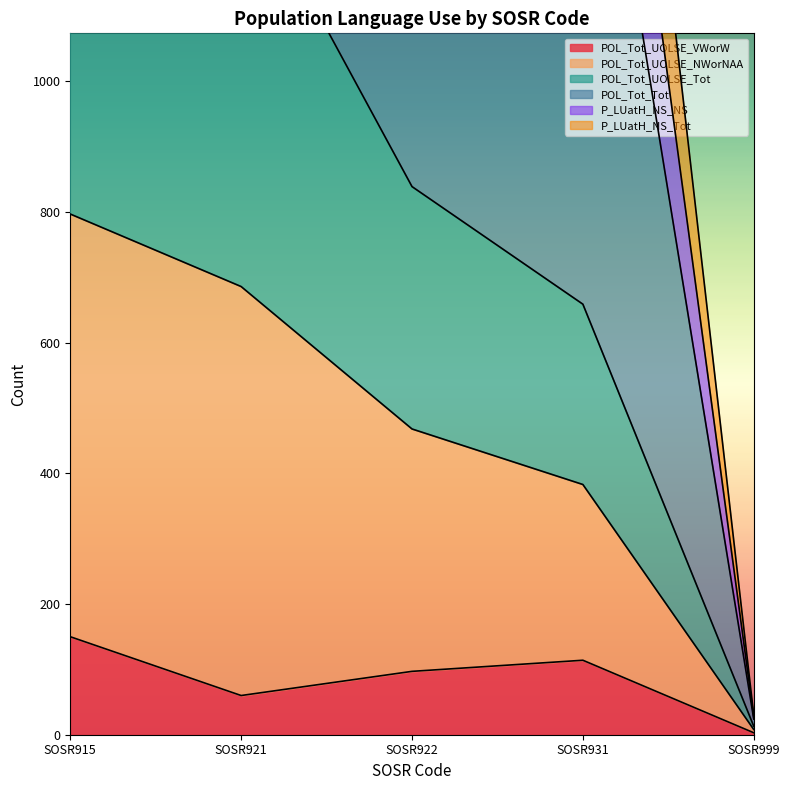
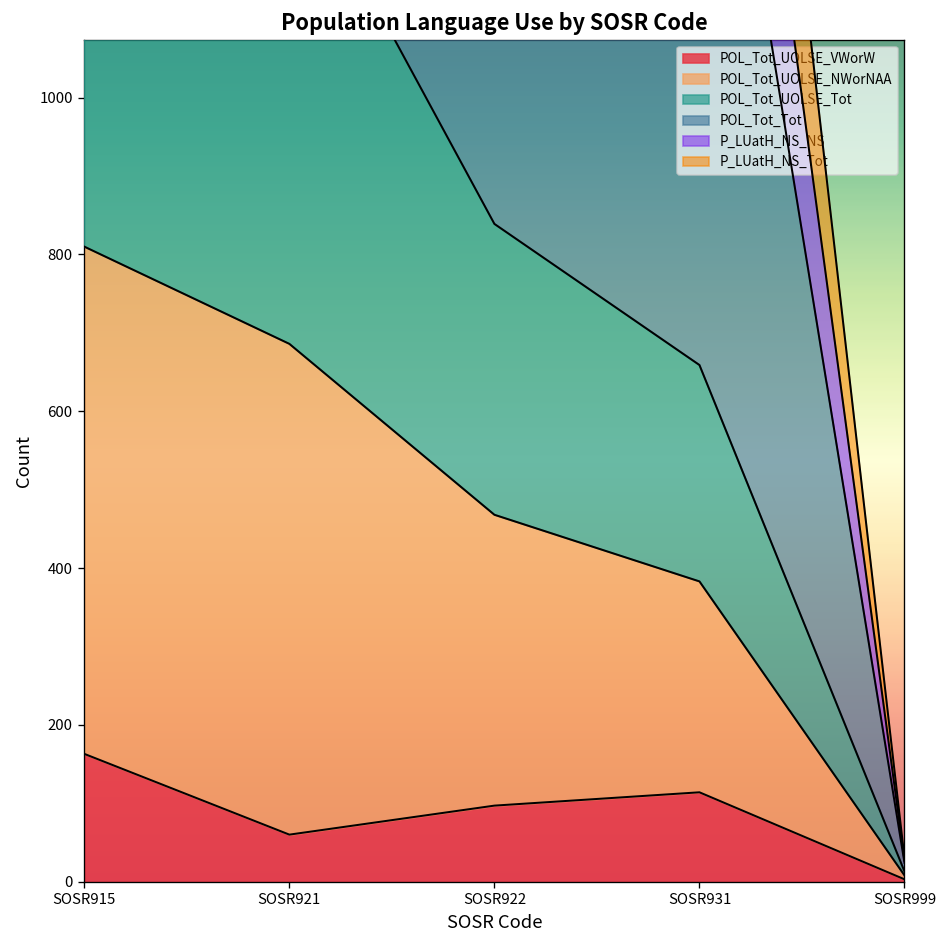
POL_Tot_UOLSE_VWorW, SOSR915: 150 -> 160
